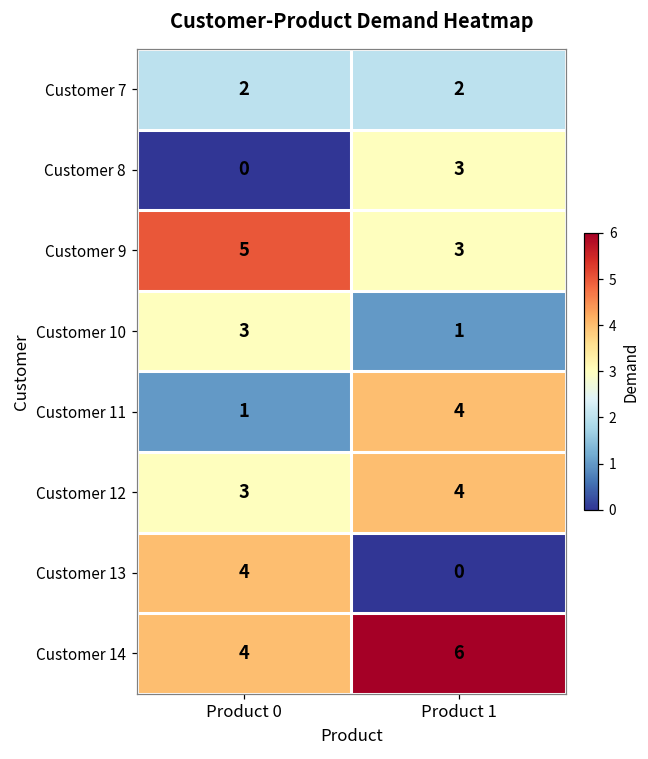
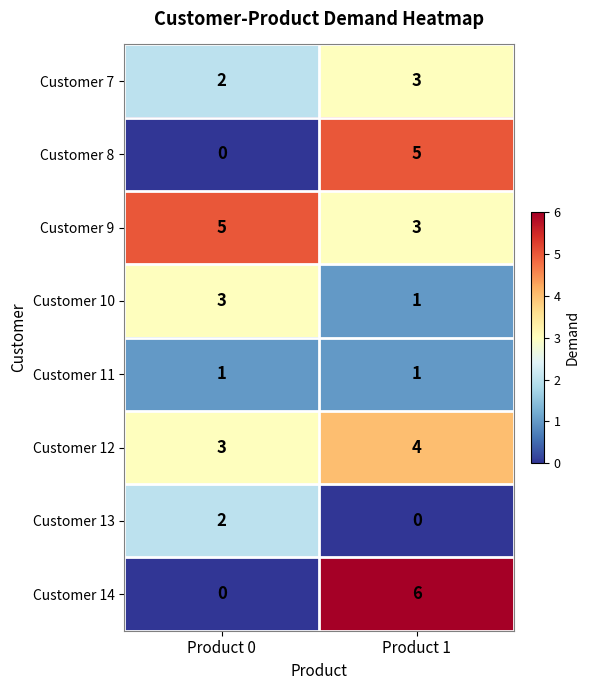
Customer 7, Product 1: 2 -> 3
Customer 8, Product 1: 3 -> 5
Customer 11, Product 1: 4 -> 1
Customer 13, Product 0: 4 -> 2
Customer 14, Product 0: 4 -> 0
